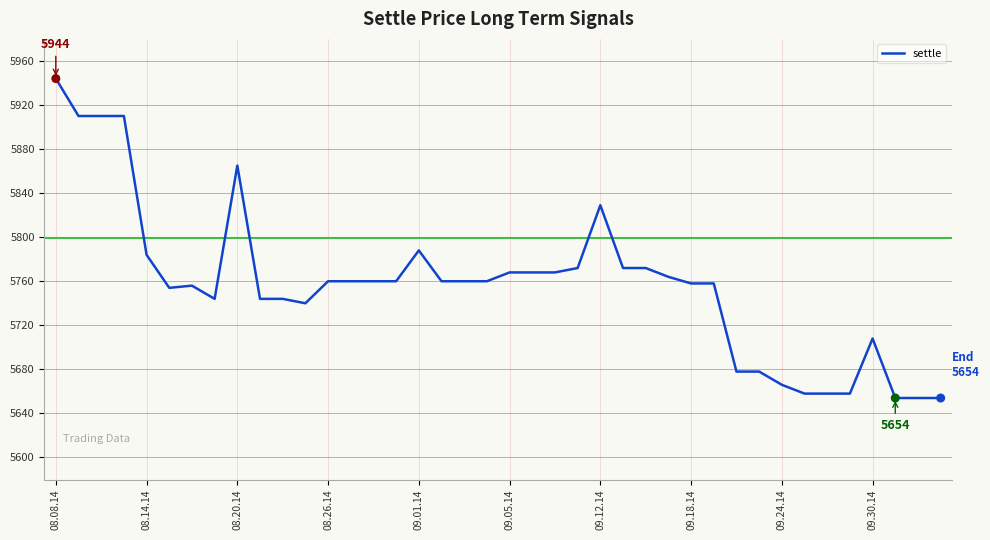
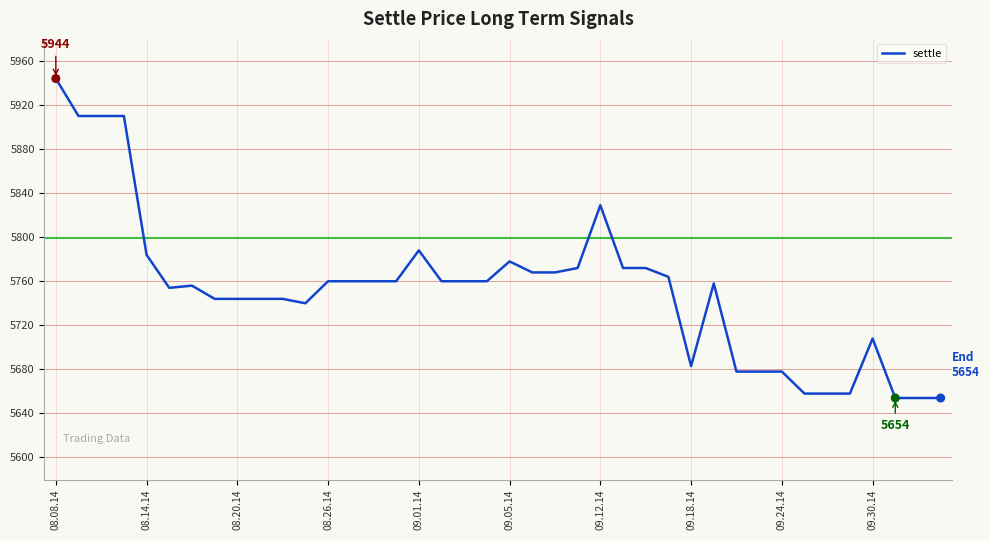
settle, 08.20.14: 5865 -> 5744
settle, 09.05.14: 5768 -> 5778
settle, 09.18.14: 5758 -> 5683
settle, 09.24.14: 5666 -> 5678
